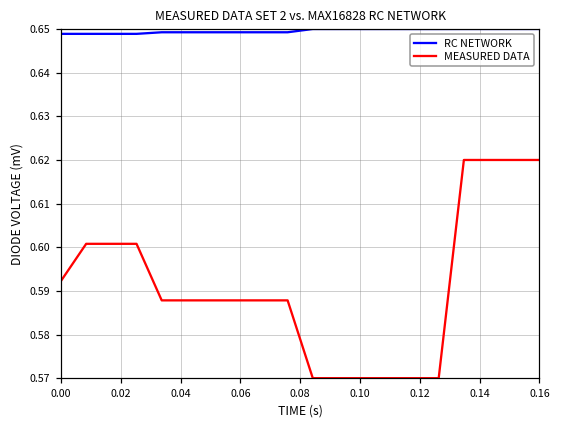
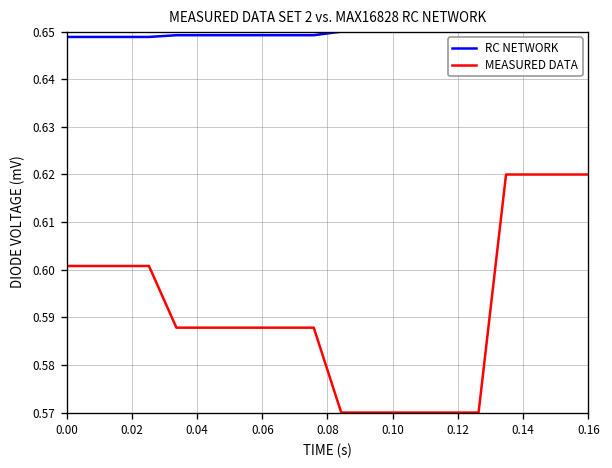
MEASURED DATA, 0.00: 0.592 -> 0.601
